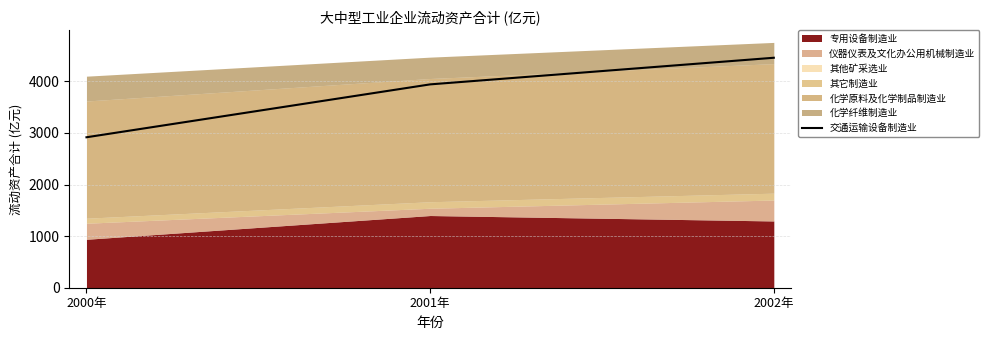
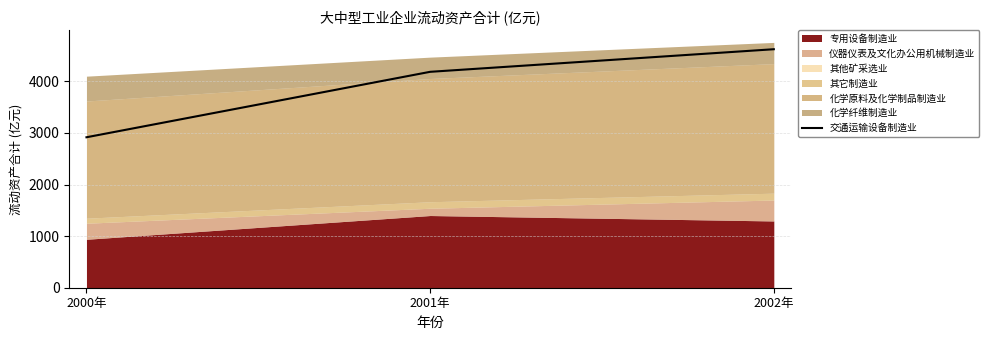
交通运输设备制造业, 2001年: 3900 -> 4200
交通运输设备制造业, 2002年: 4500 -> 4600
